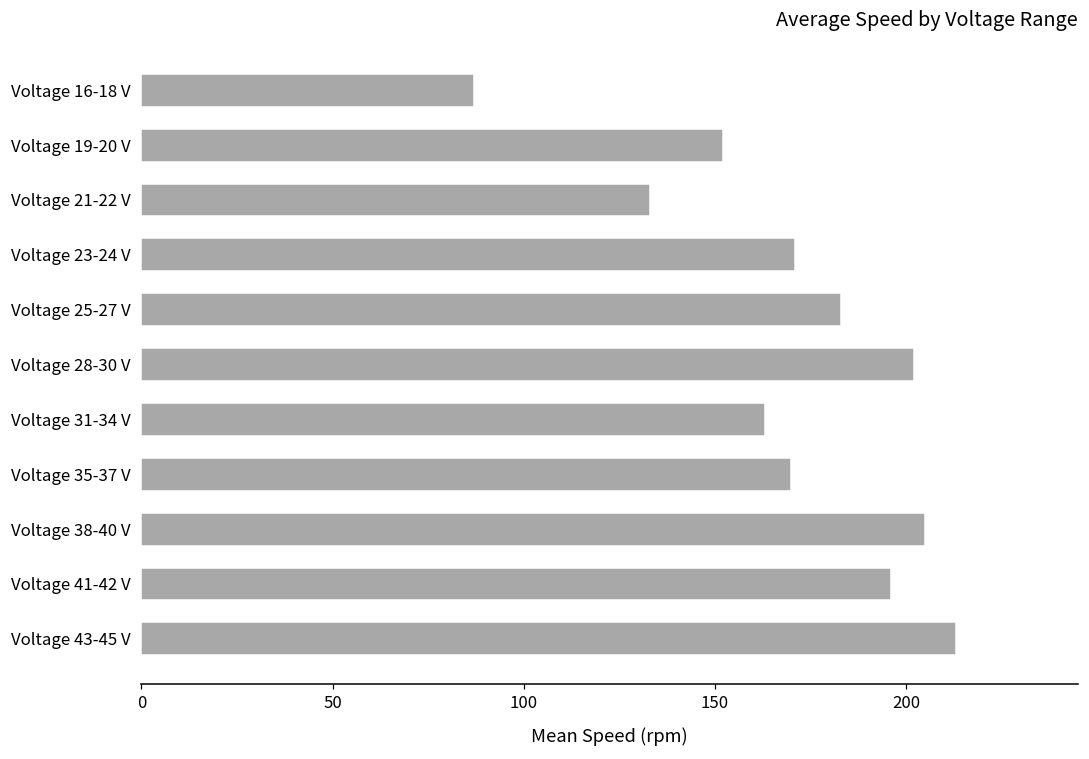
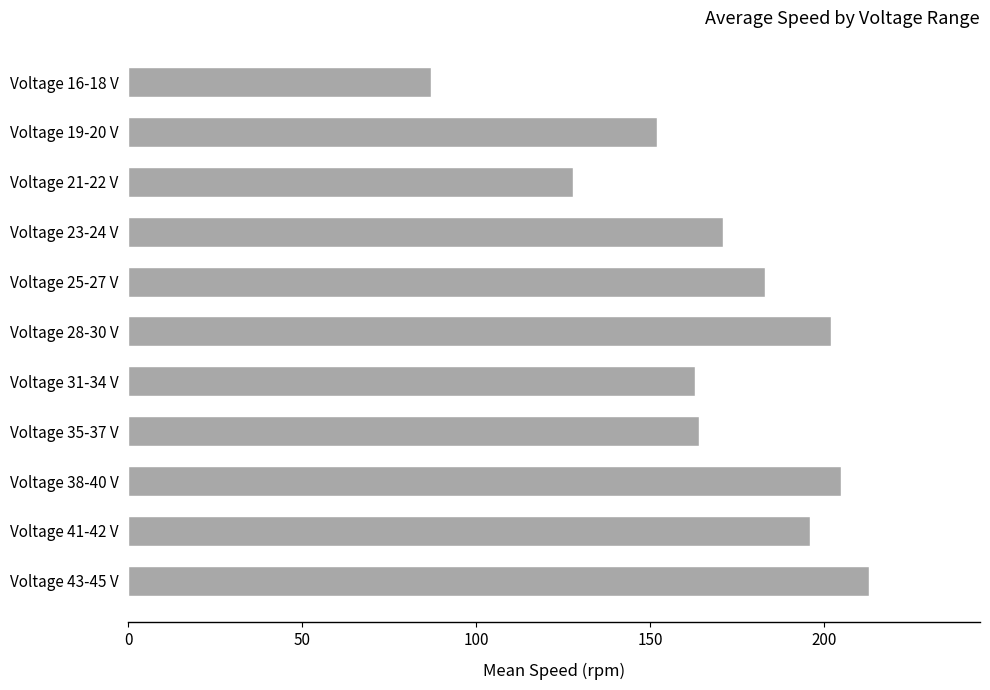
Voltage 21-22 V: 133 -> 128
Voltage 35-37 V: 170 -> 164
